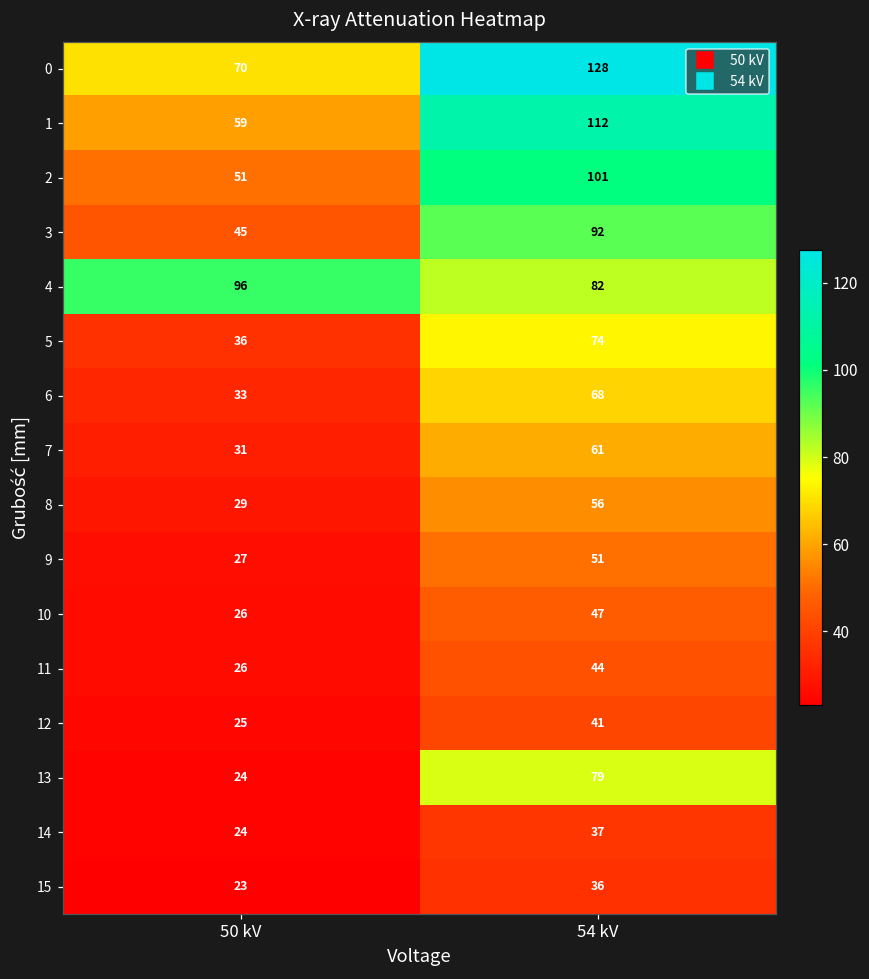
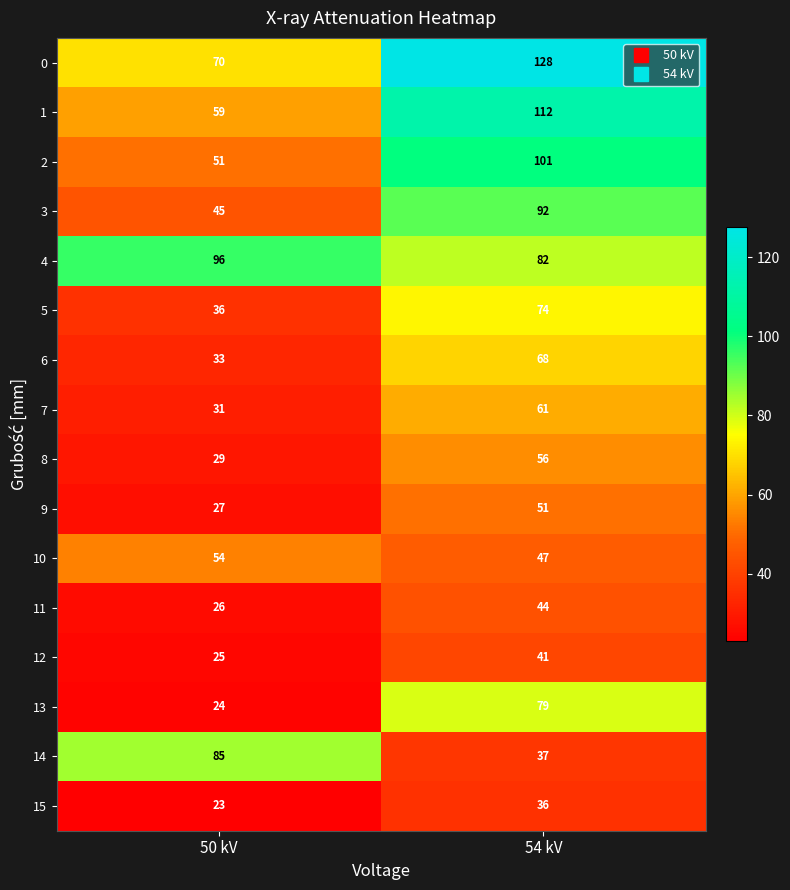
10, 50 kV: 26 -> 54
14, 50 kV: 24 -> 85
